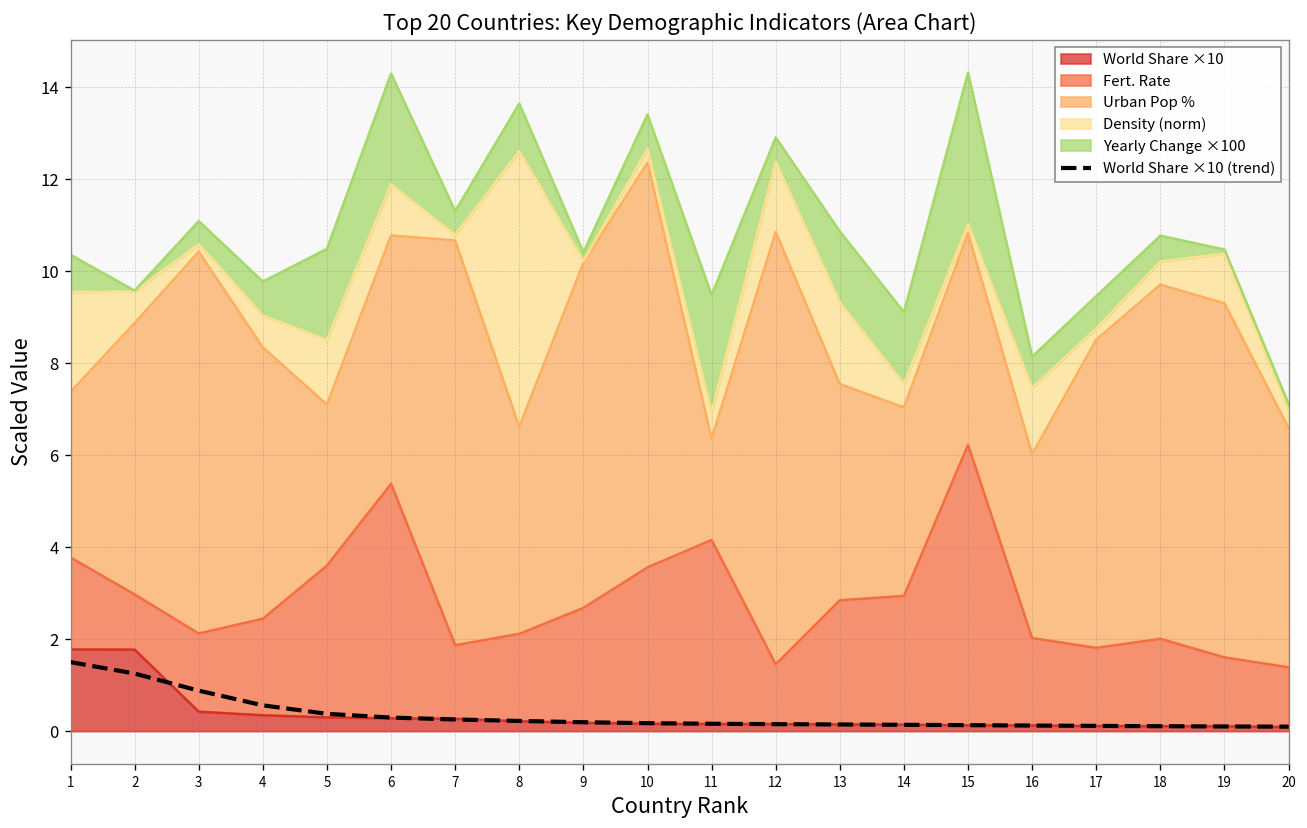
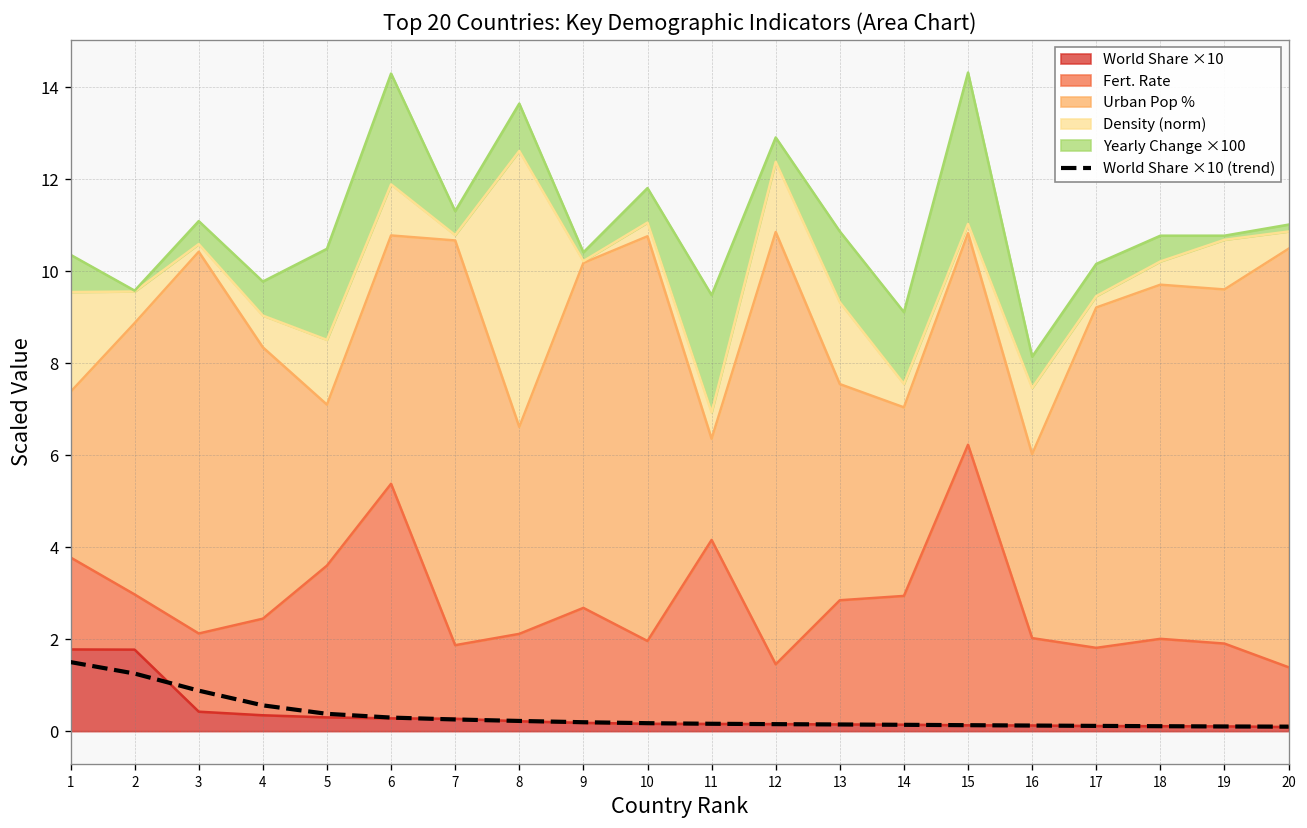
Fert. Rate, 10: 3.4 -> 1.8
Urban Pop %, 17: 6.7 -> 7.4
Fert. Rate, 19: 1.5 -> 1.8
Urban Pop %, 20: 5.2 -> 9.1
